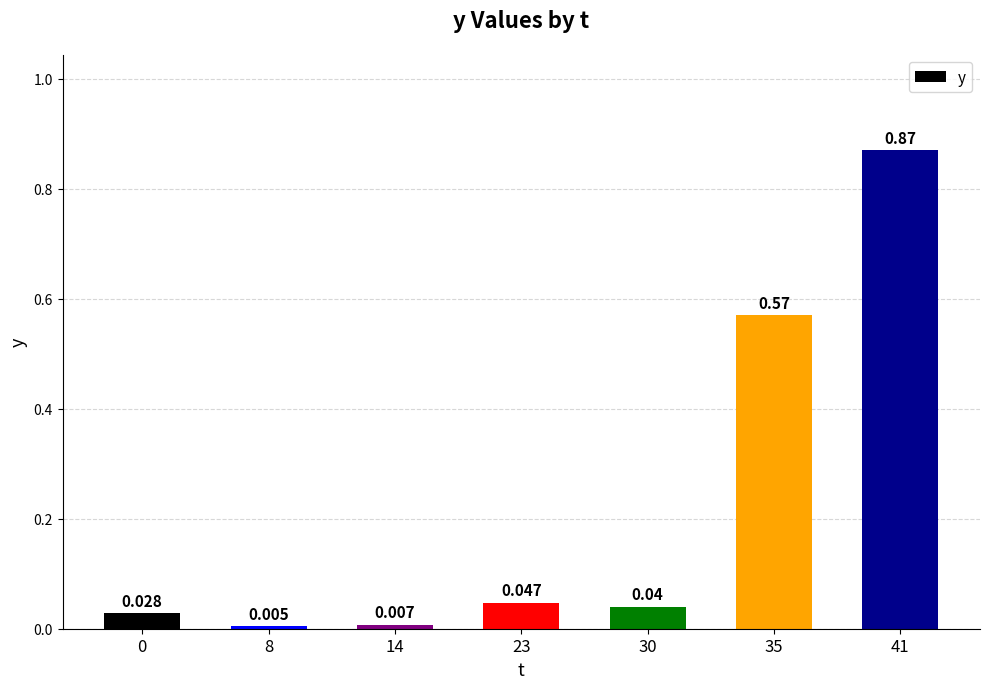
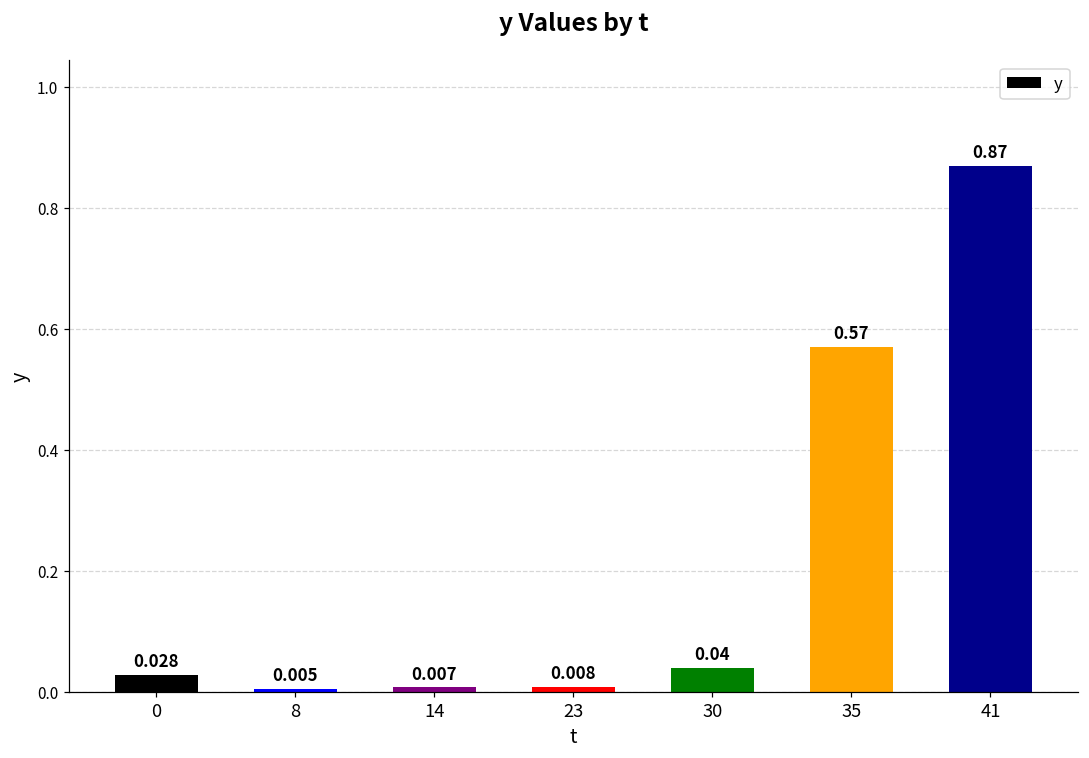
23: 0.047 -> 0.008
